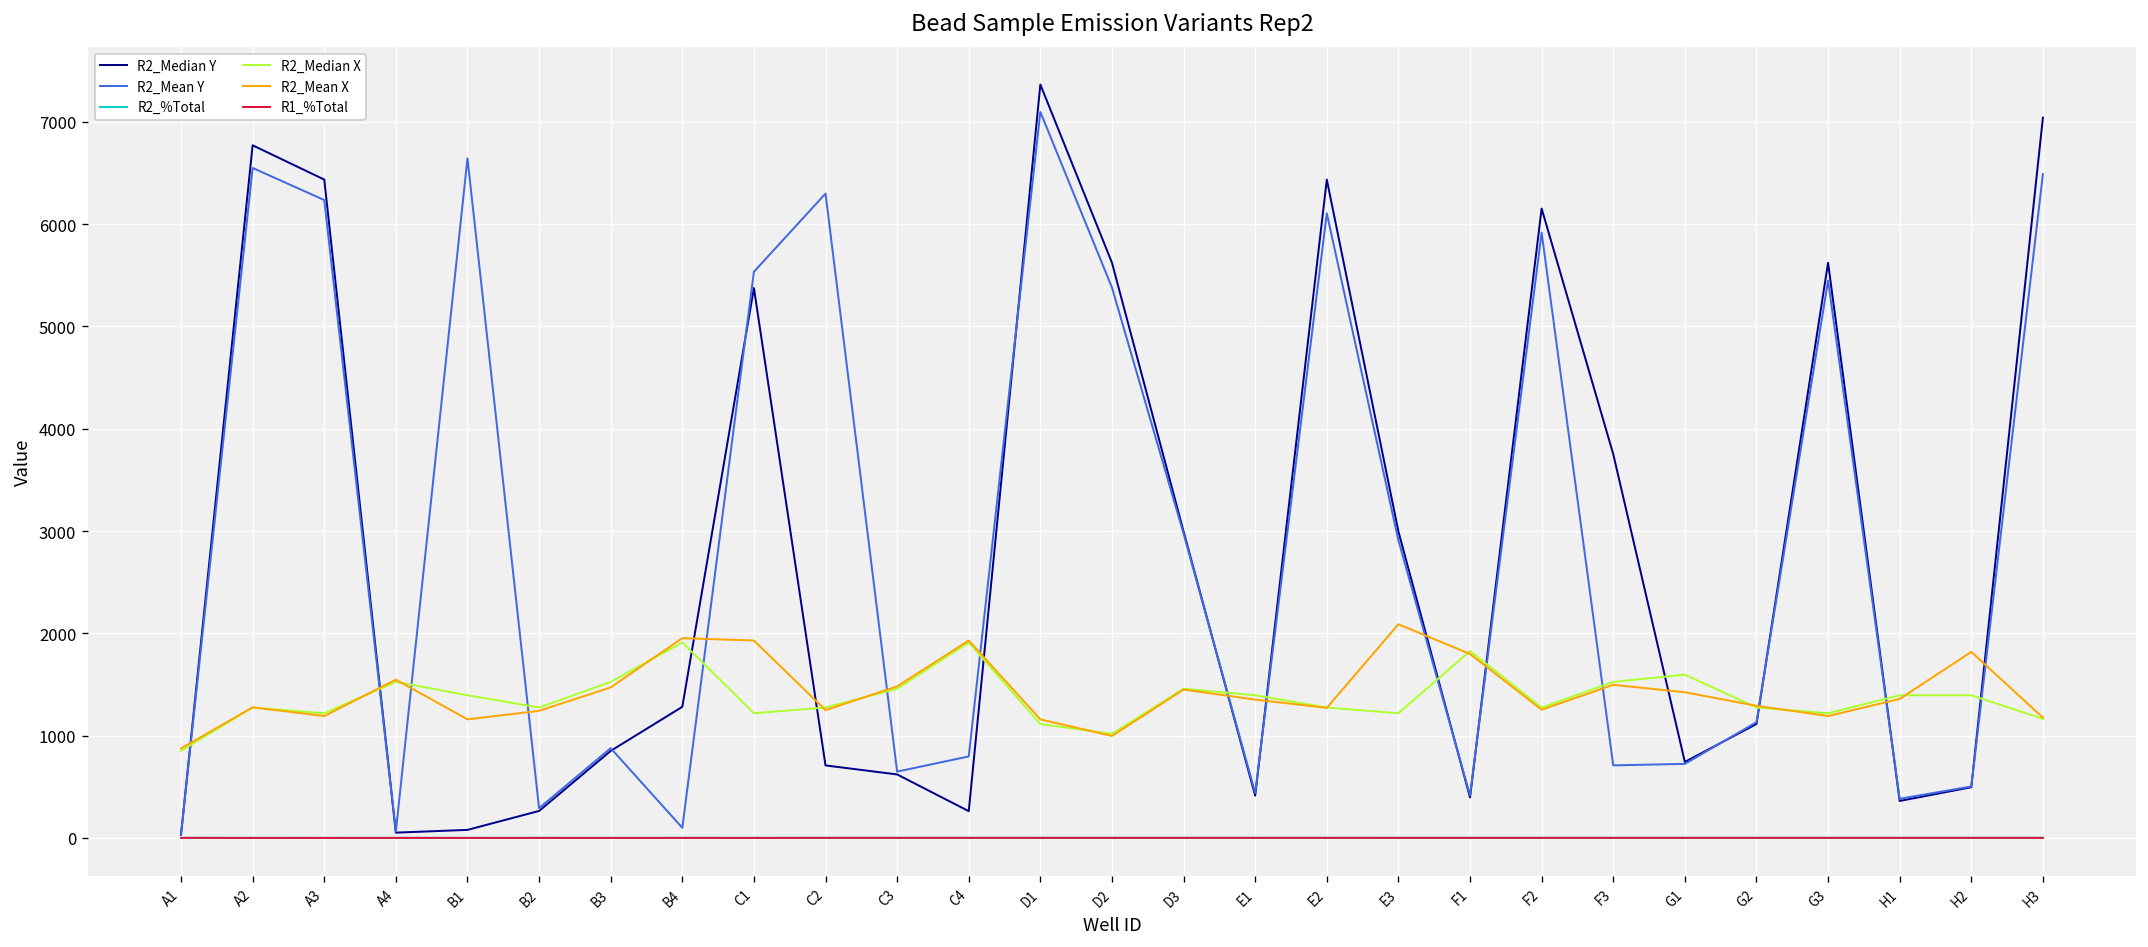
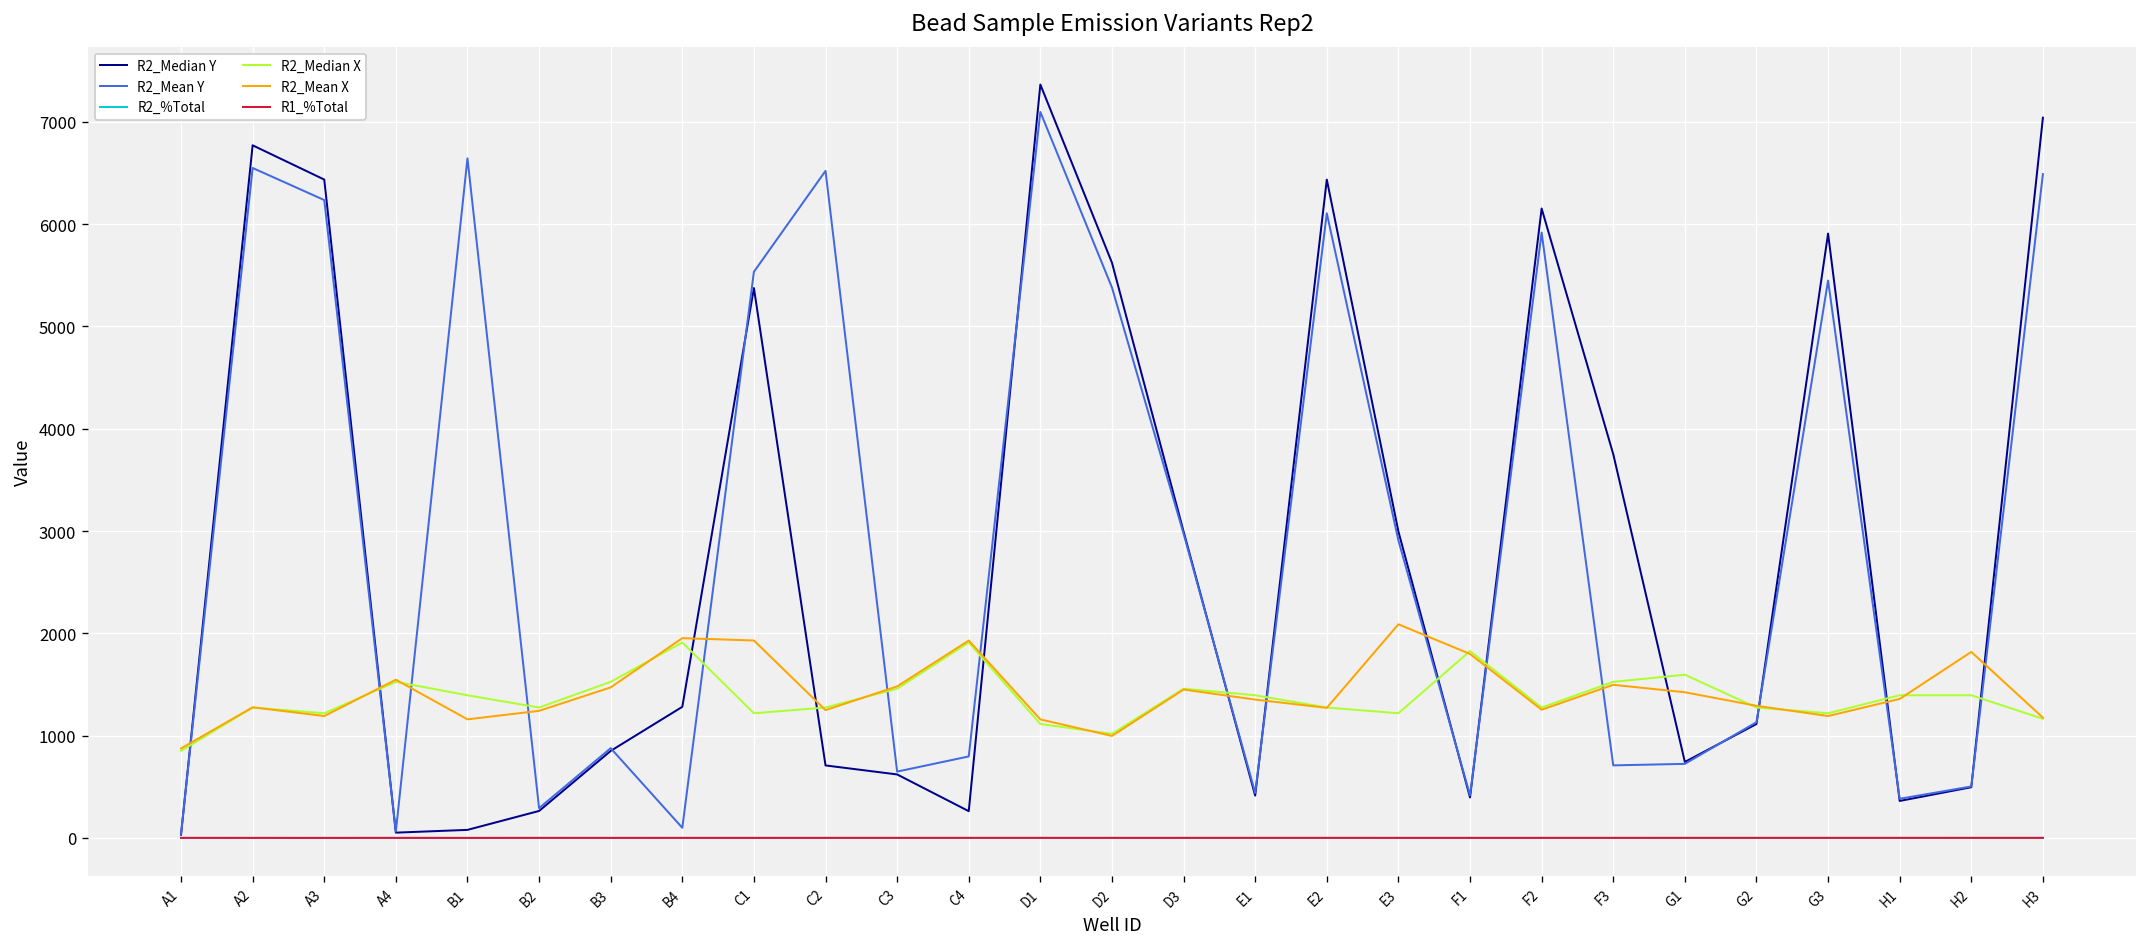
R2_Mean Y, C2: 6300 -> 6500
R2_Median Y, G3: 5600 -> 5900
